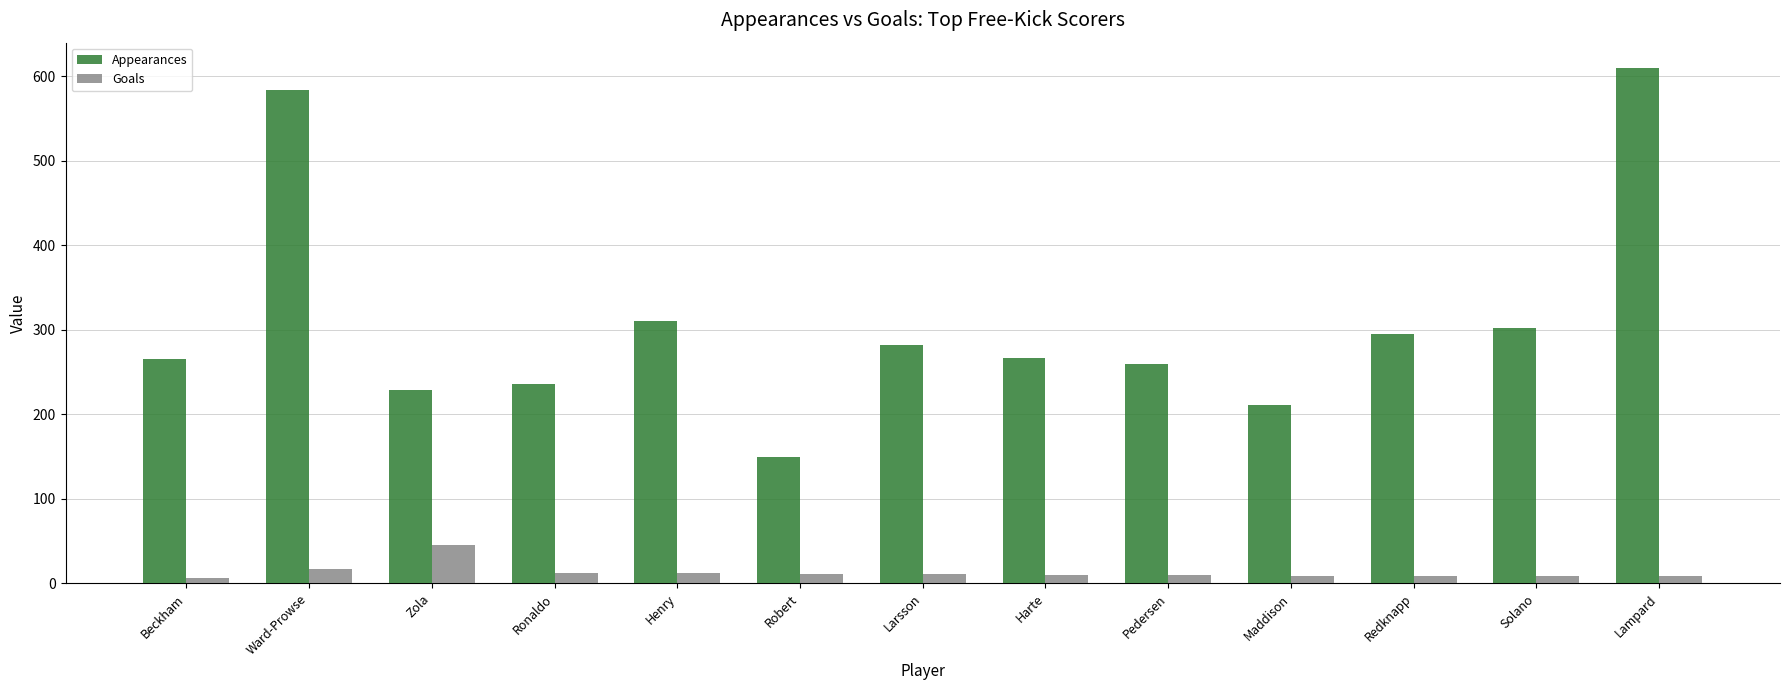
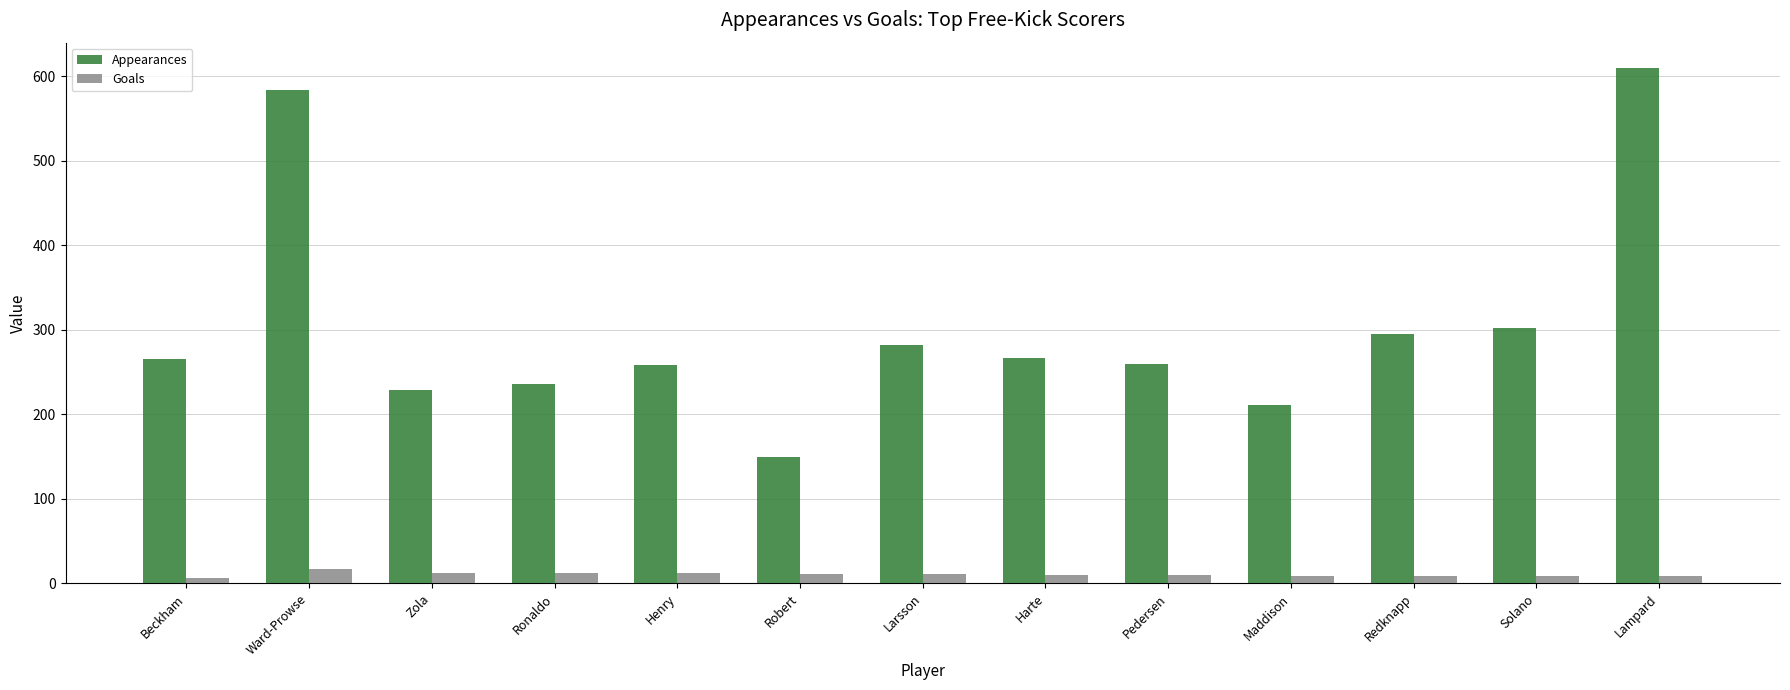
Goals, Zola: 50 -> 10
Appearances, Henry: 310 -> 260
